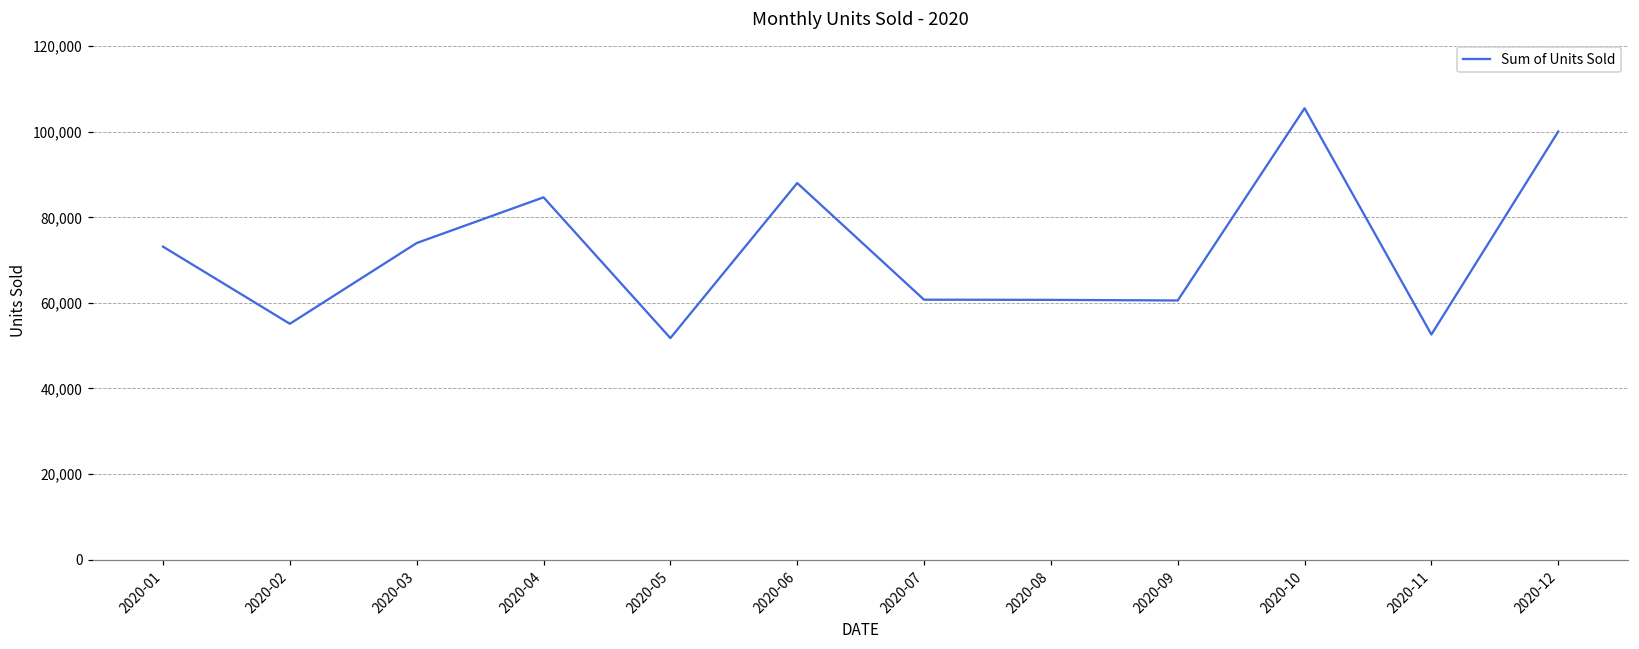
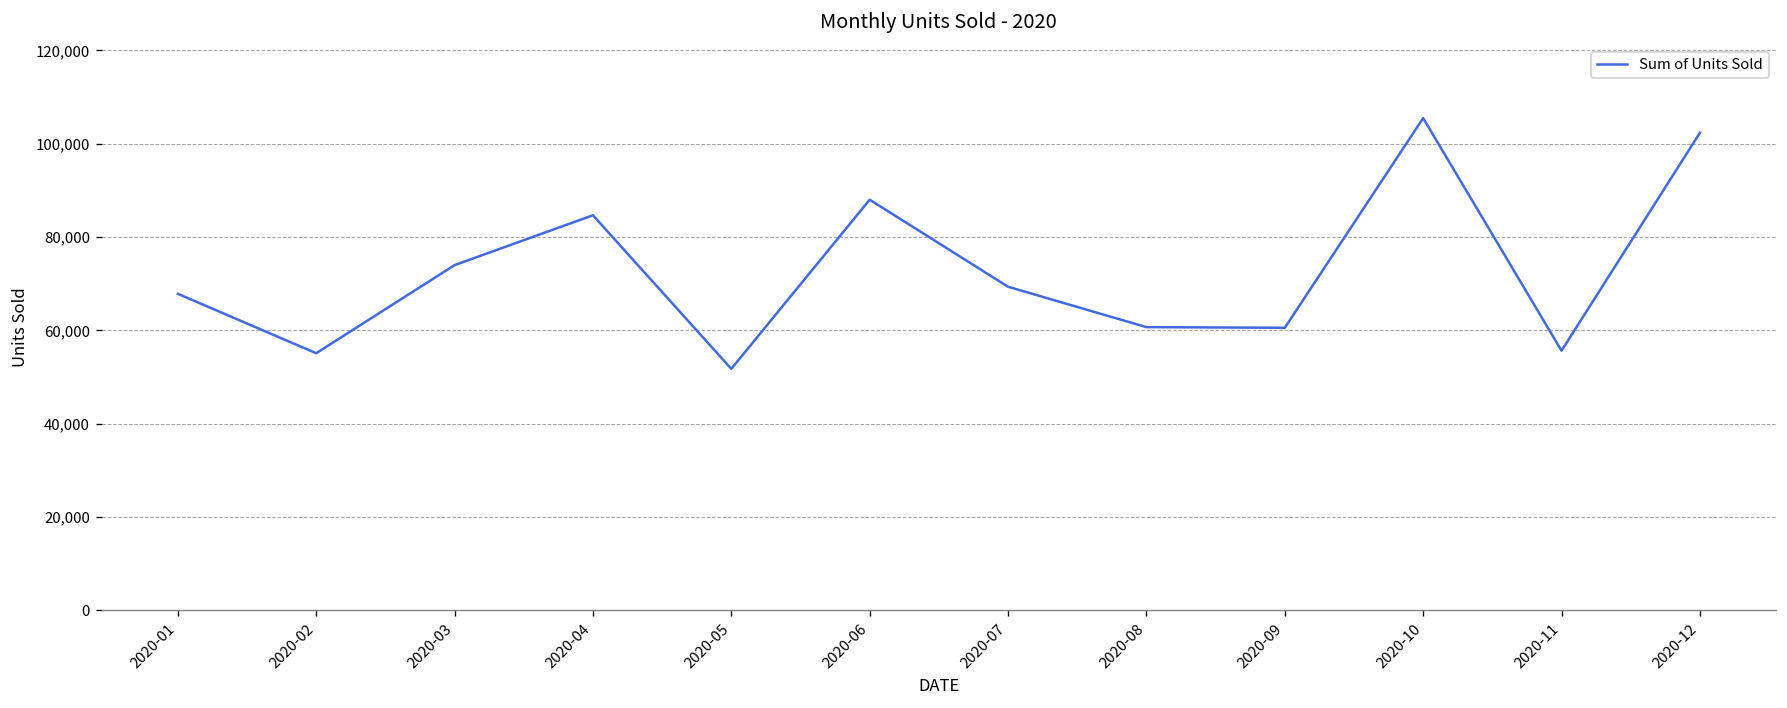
2020-01: 73,000 -> 68,000
2020-07: 61,000 -> 69,000
2020-11: 53,000 -> 56,000
2020-12: 100,000 -> 102,000
